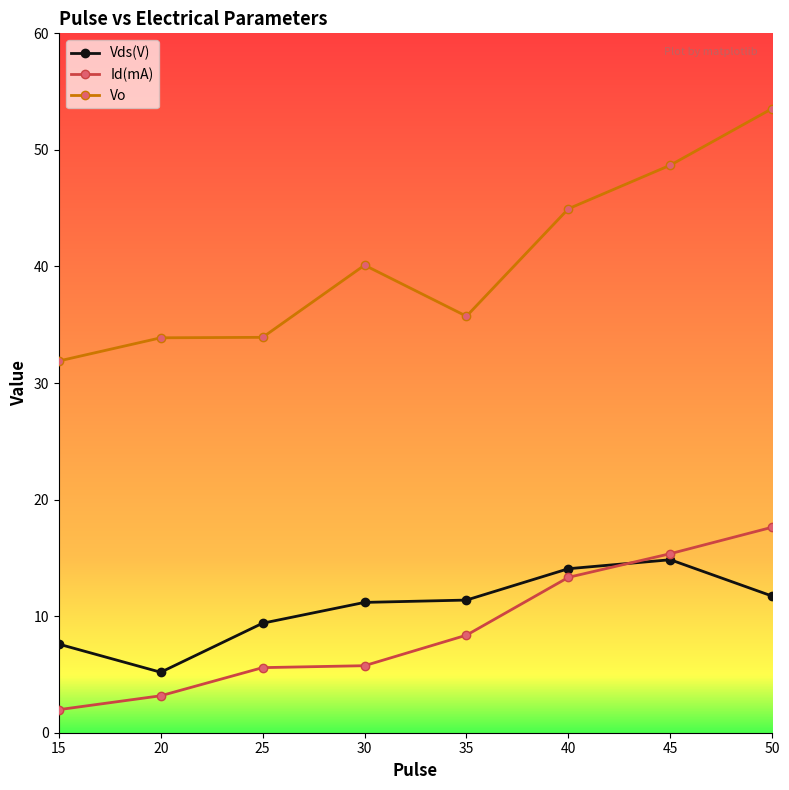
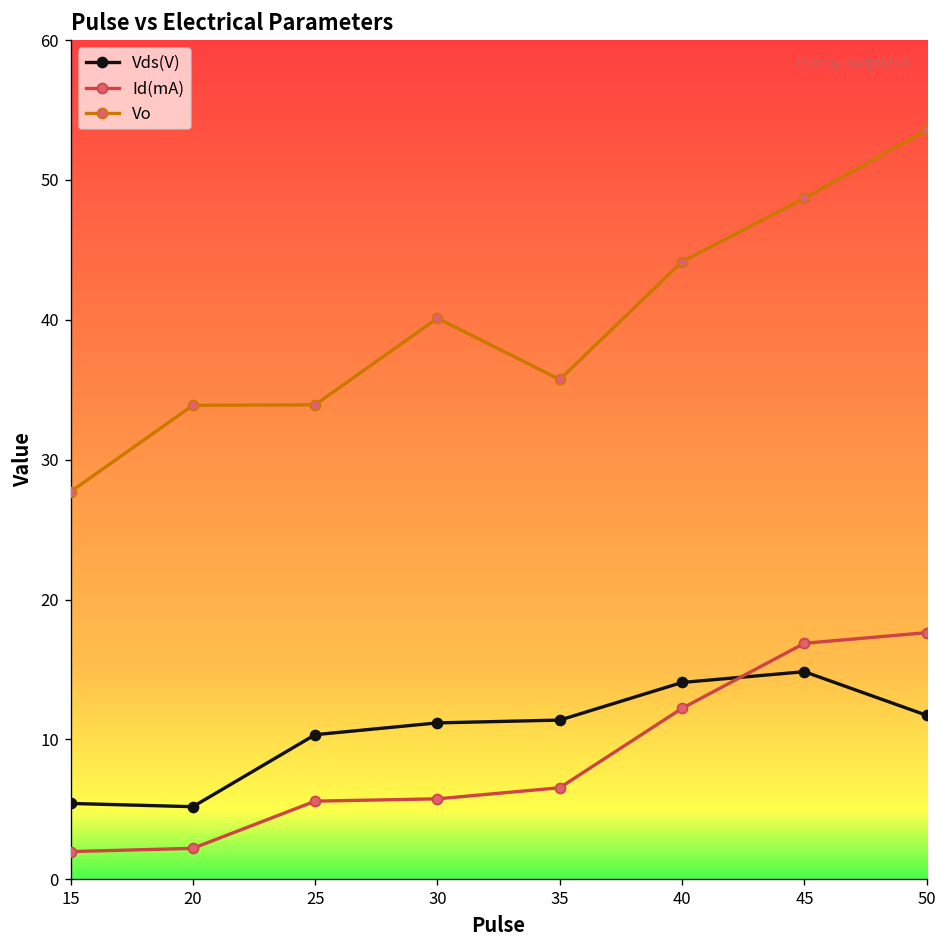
Vds(V), 15: 7.6 -> 5.4
Vo, 15: 31.9 -> 27.7
Id(mA), 20: 3.2 -> 2.2
Vds(V), 25: 9.4 -> 10.3
Id(mA), 35: 8.4 -> 6.5
Id(mA), 40: 13.3 -> 12.2
Vo, 40: 45.0 -> 44.2
Id(mA), 45: 15.4 -> 16.9
